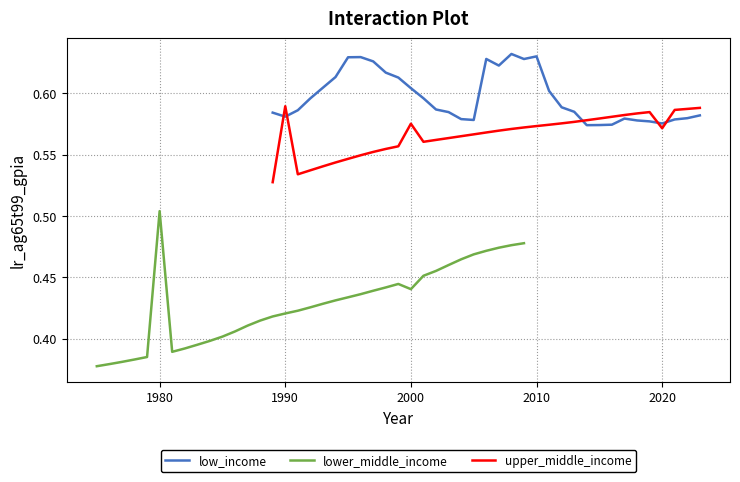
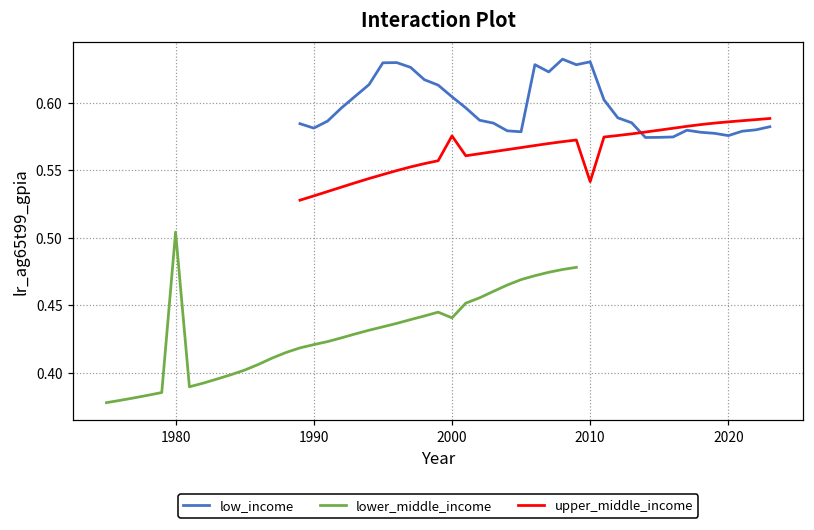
upper_middle_income, 1990: 0.590 -> 0.531
upper_middle_income, 2010: 0.573 -> 0.541
upper_middle_income, 2020: 0.572 -> 0.586
